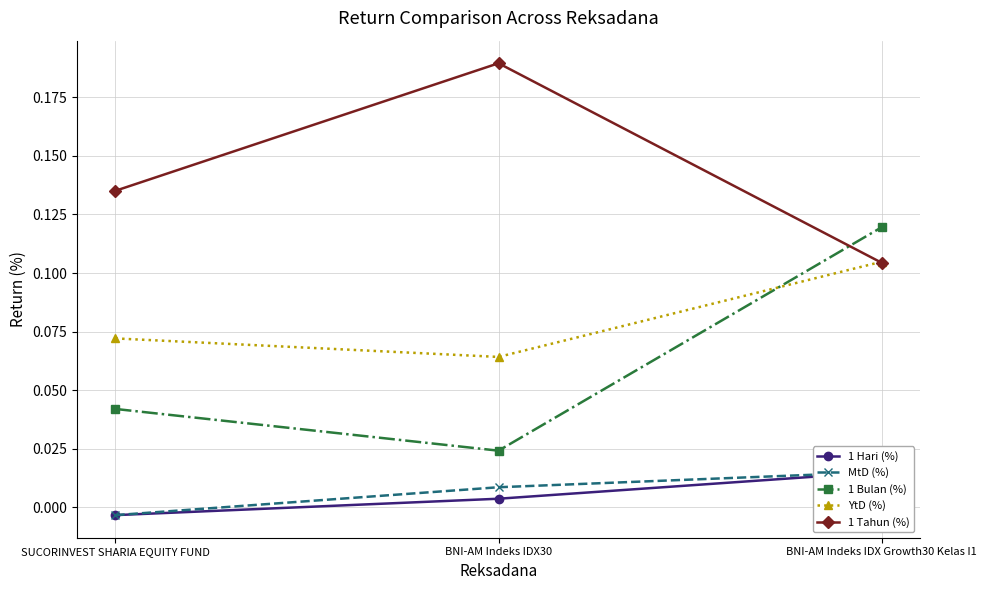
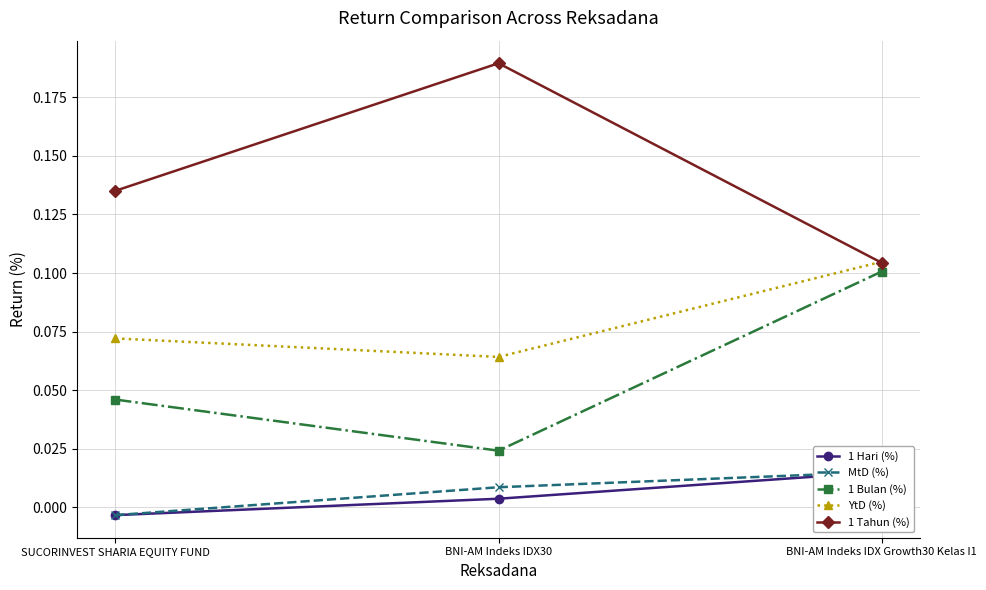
1 Bulan (%), SUCORINVEST SHARIA EQUITY FUND: 0.042 -> 0.046
1 Bulan (%), BNI-AM Indeks IDX Growth30 Kelas I1: 0.120 -> 0.101
